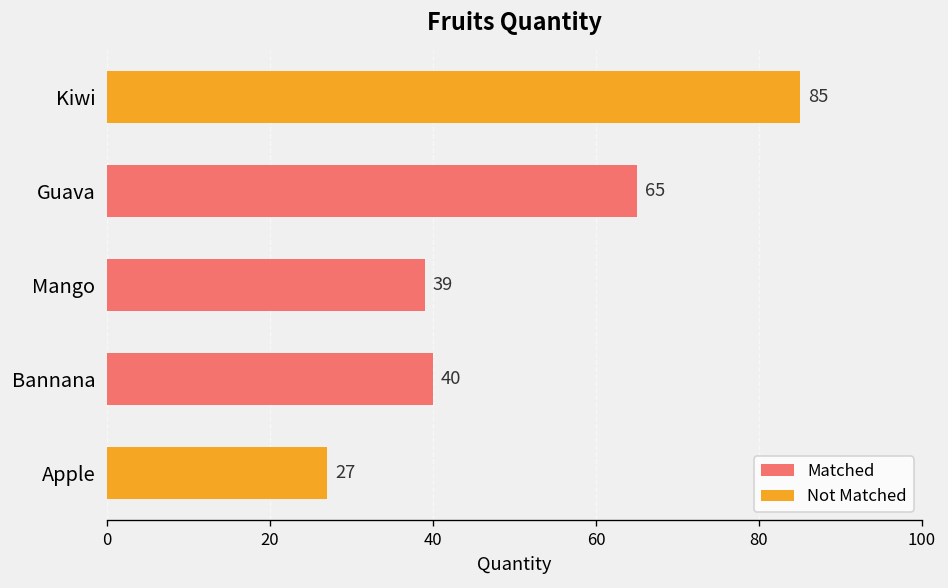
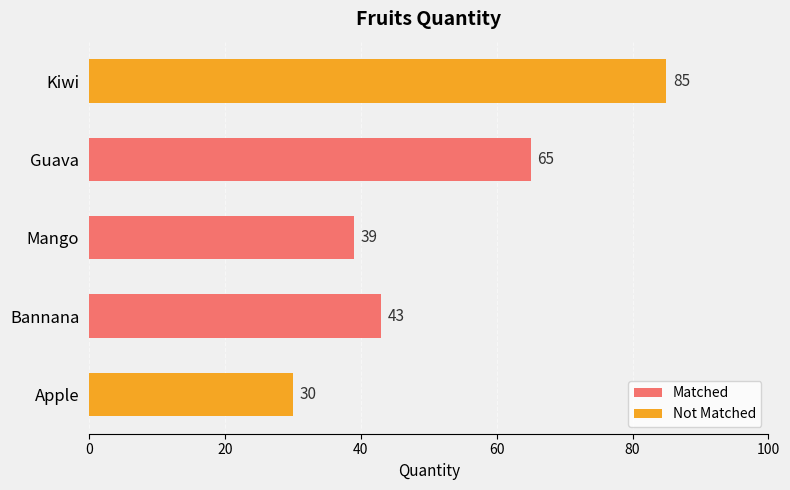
Matched, Bannana: 40 -> 43
Not Matched, Apple: 27 -> 30
